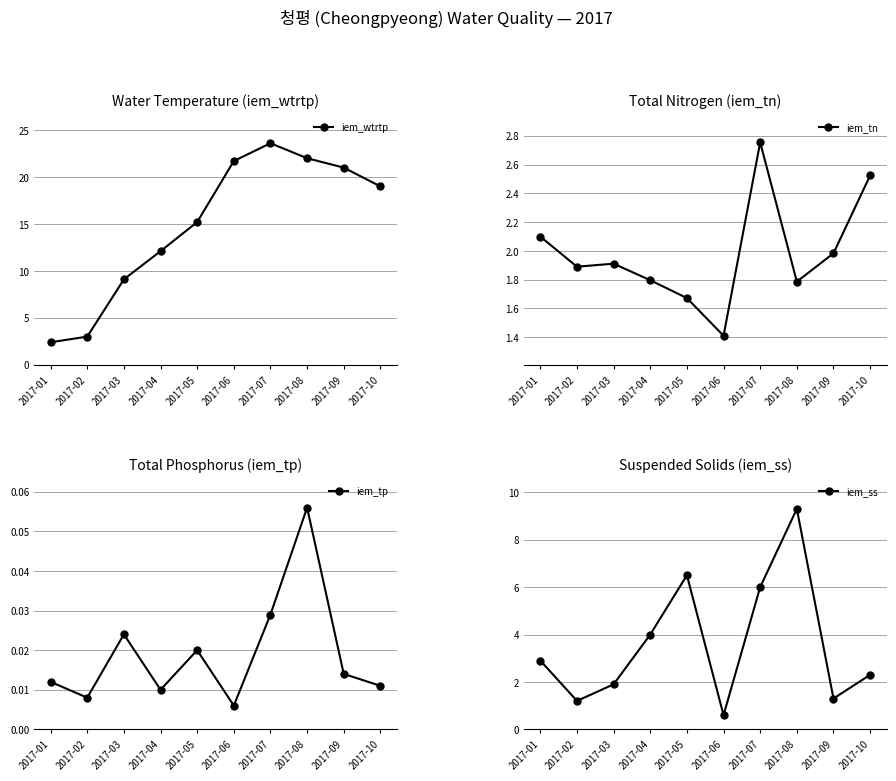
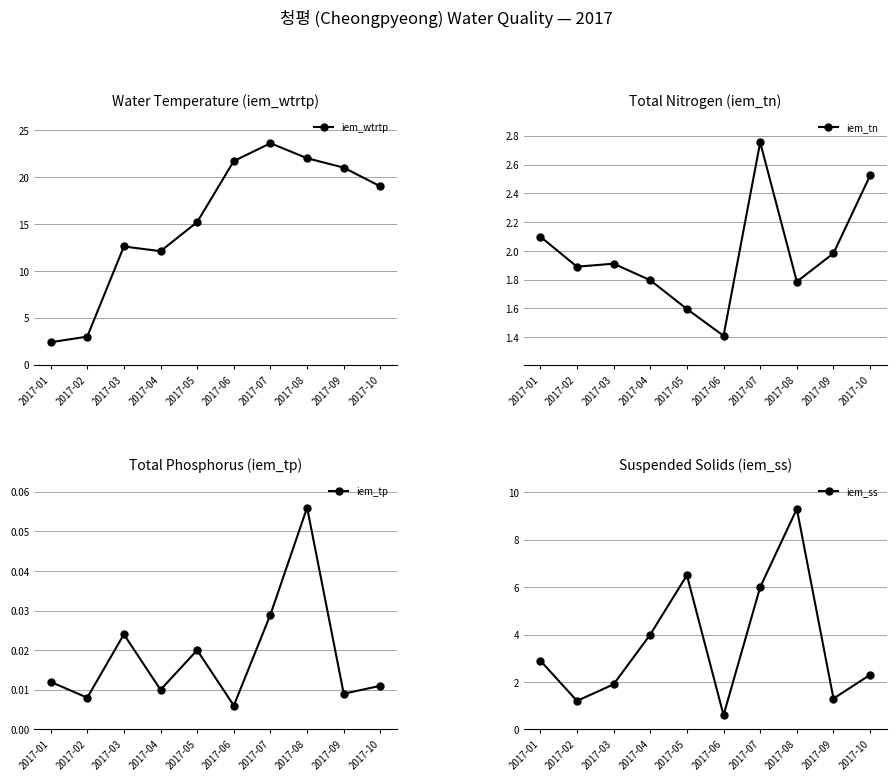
Water Temperature (iem_wtrtp), 2017-03: 9 -> 13
Total Nitrogen (iem_tn), 2017-05: 1.67 -> 1.60
Total Phosphorus (iem_tp), 2017-09: 0.014 -> 0.009
